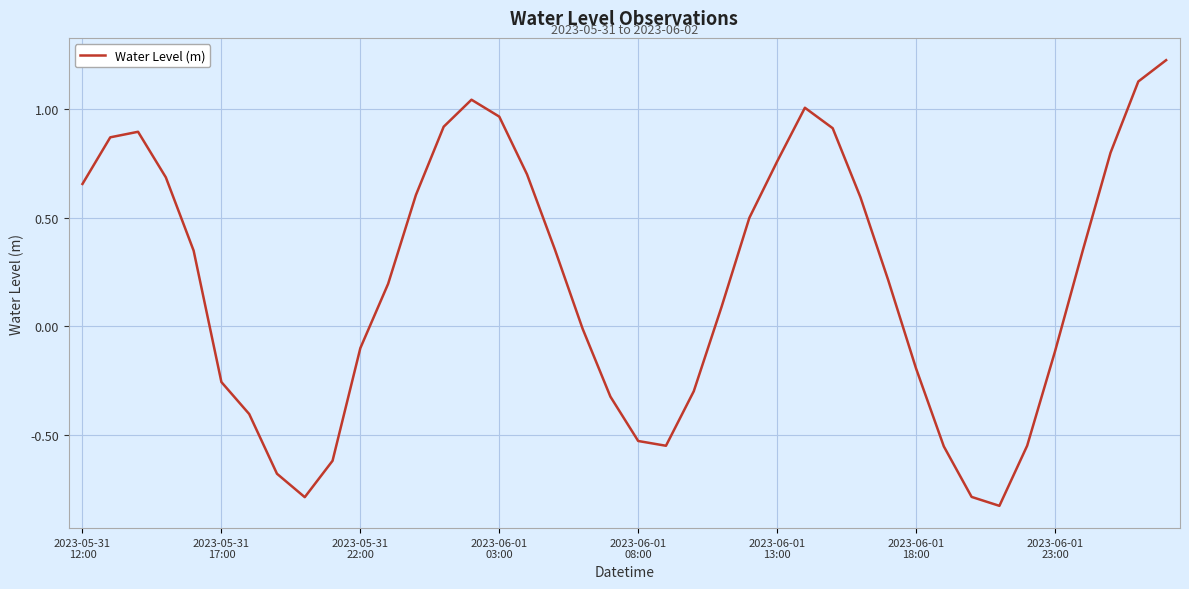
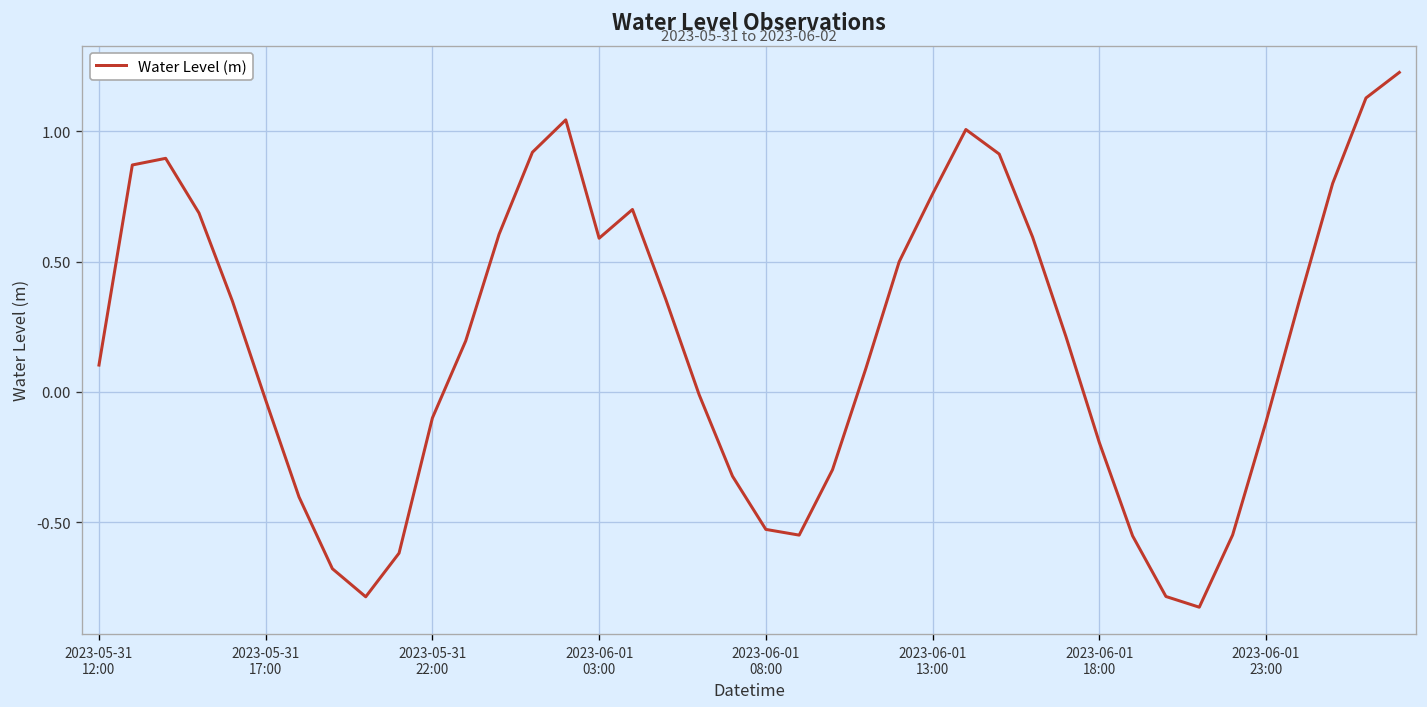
2023-05-31 12:00: 0.66 -> 0.10
2023-05-31 17:00: -0.26 -> -0.03
2023-06-01 03:00: 0.97 -> 0.59
